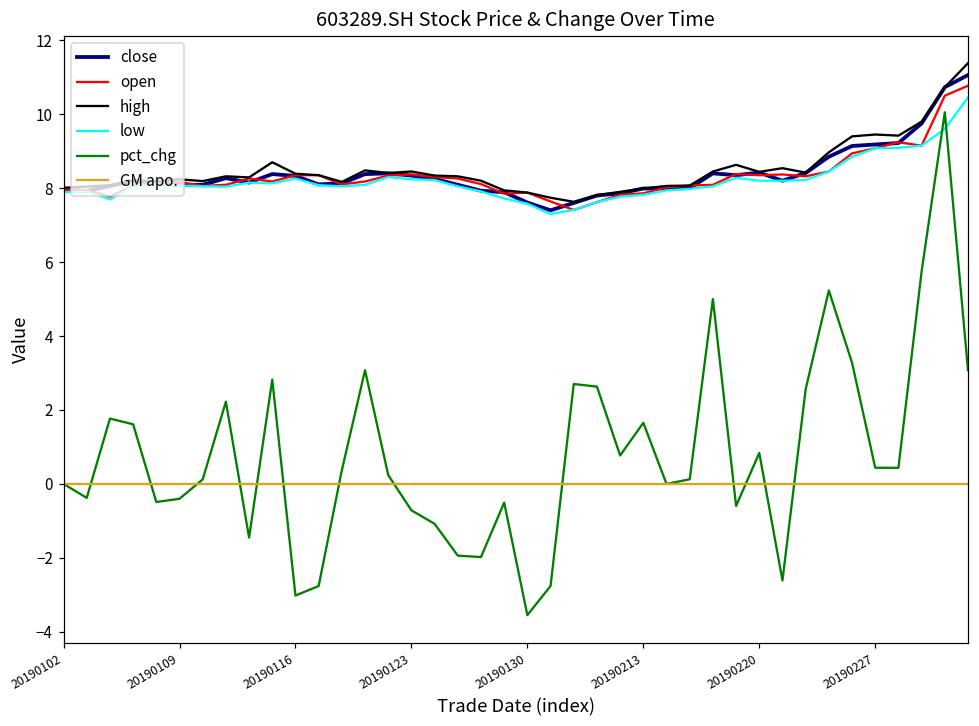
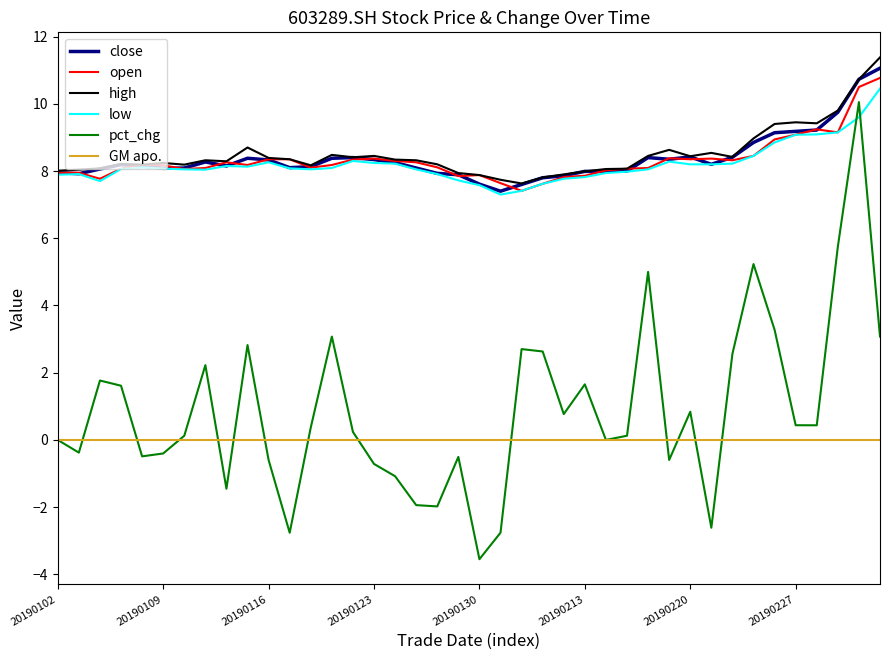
pct_chg, 20190116: -3.0 -> -0.6
